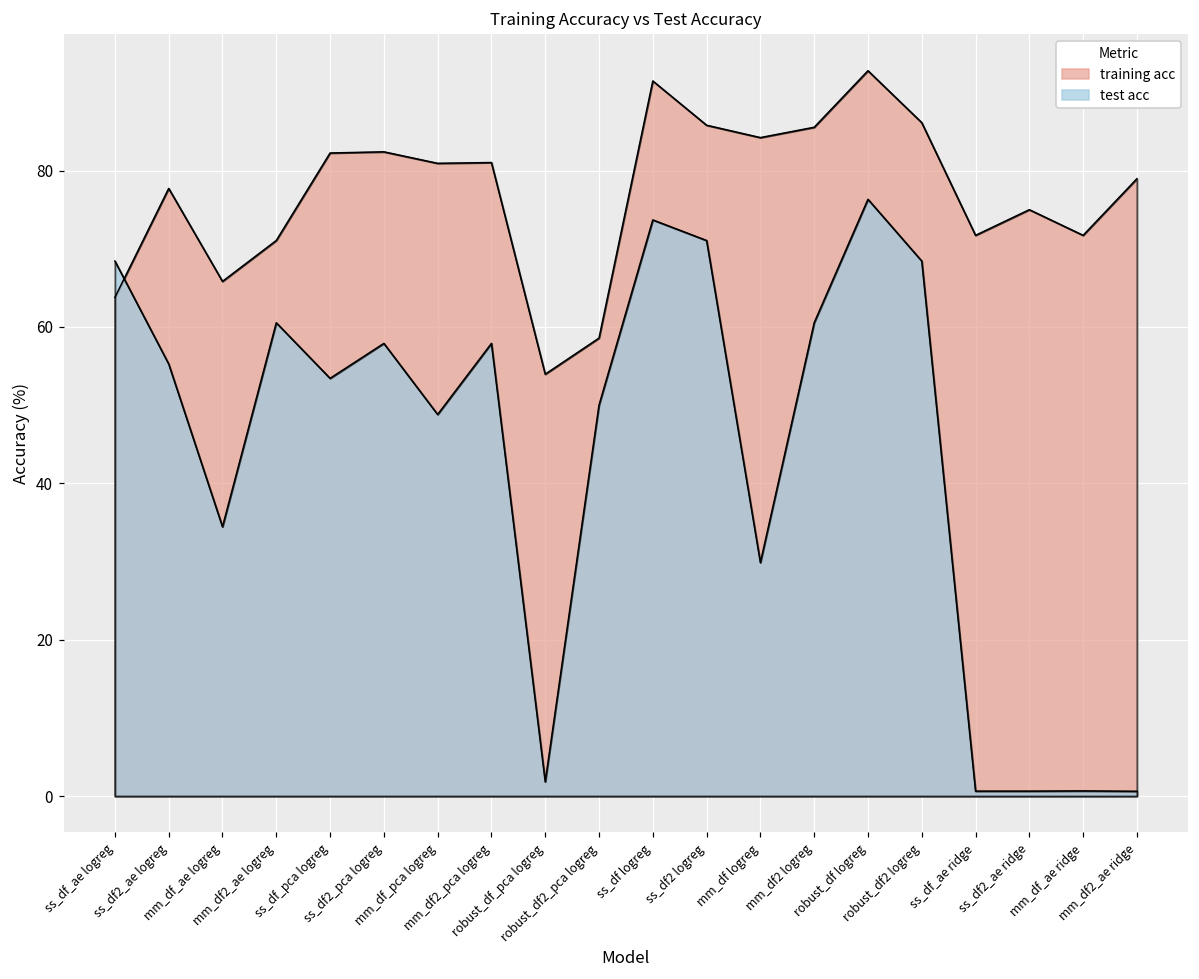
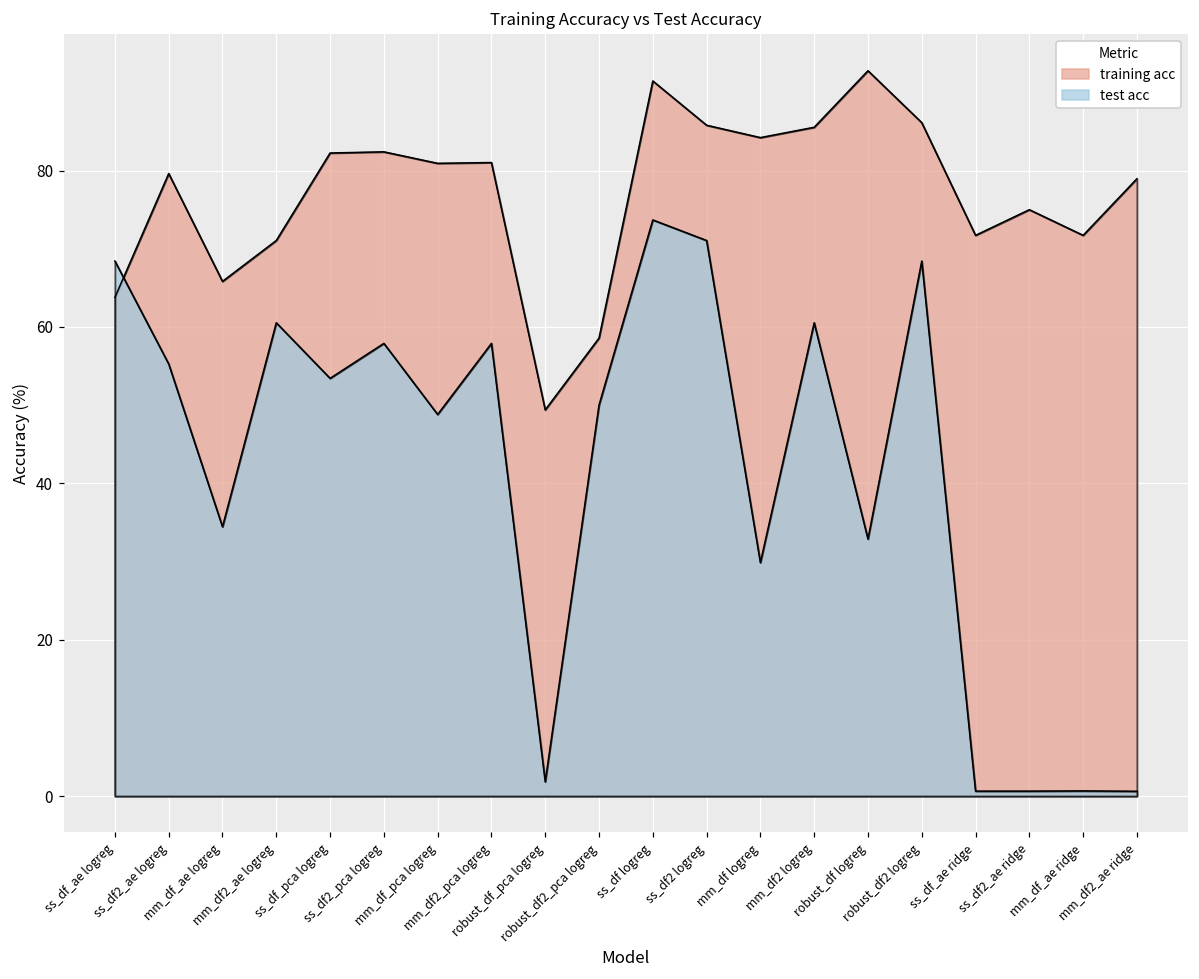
training acc, ss_df2_ae logreg: 78 -> 80
training acc, robust_df_pca logreg: 54 -> 49
test acc, robust_df logreg: 76 -> 33
